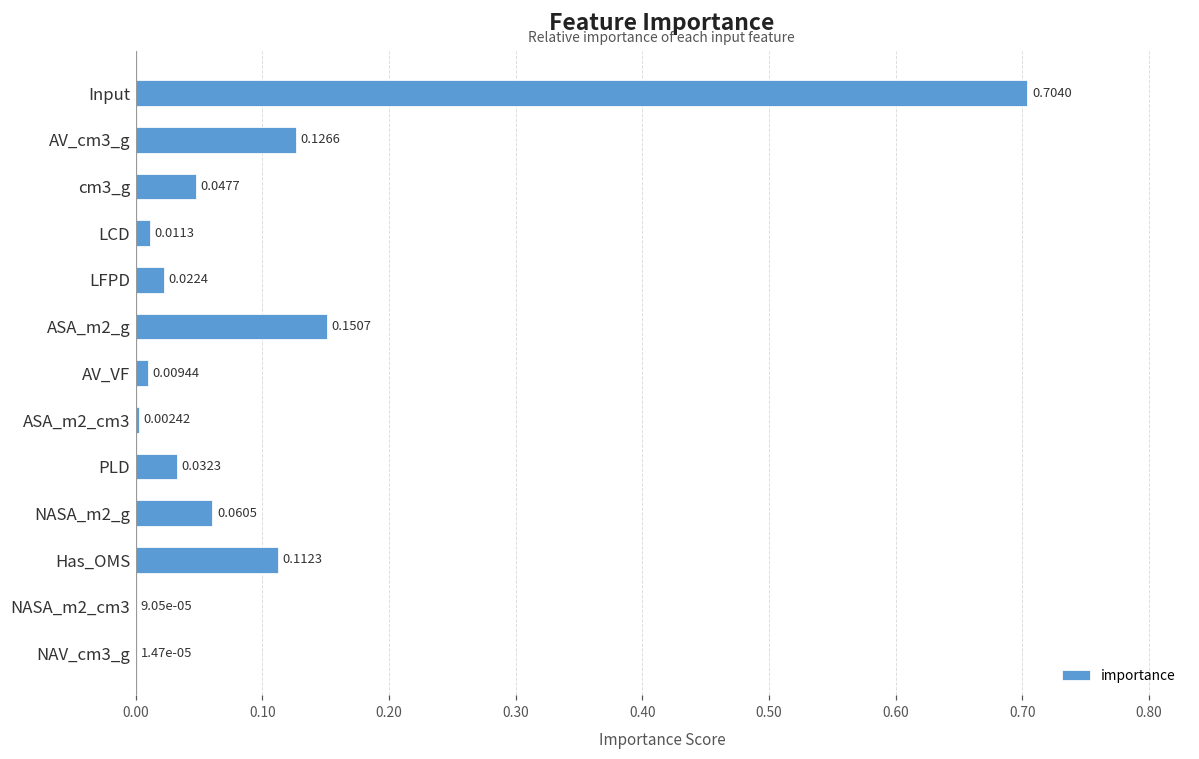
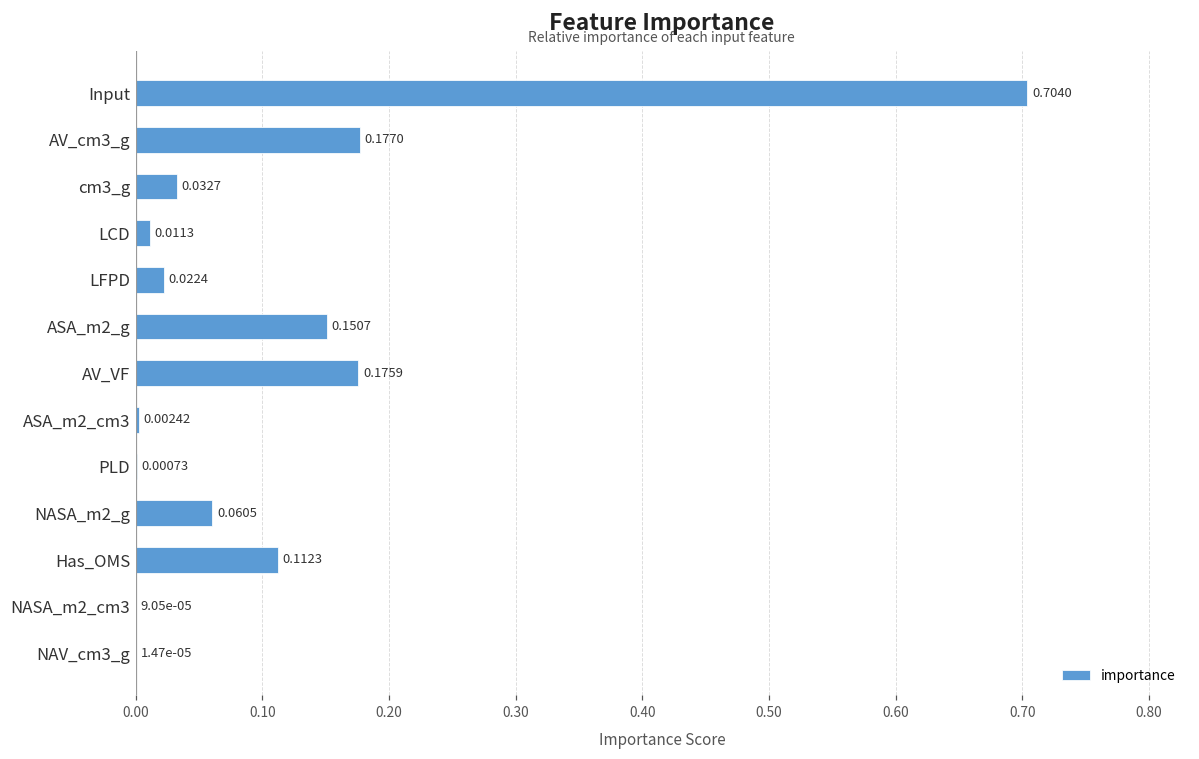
AV_cm3_g: 0.1266 -> 0.1770
cm3_g: 0.0477 -> 0.0327
AV_VF: 0.00944 -> 0.1759
PLD: 0.0323 -> 0.00073
